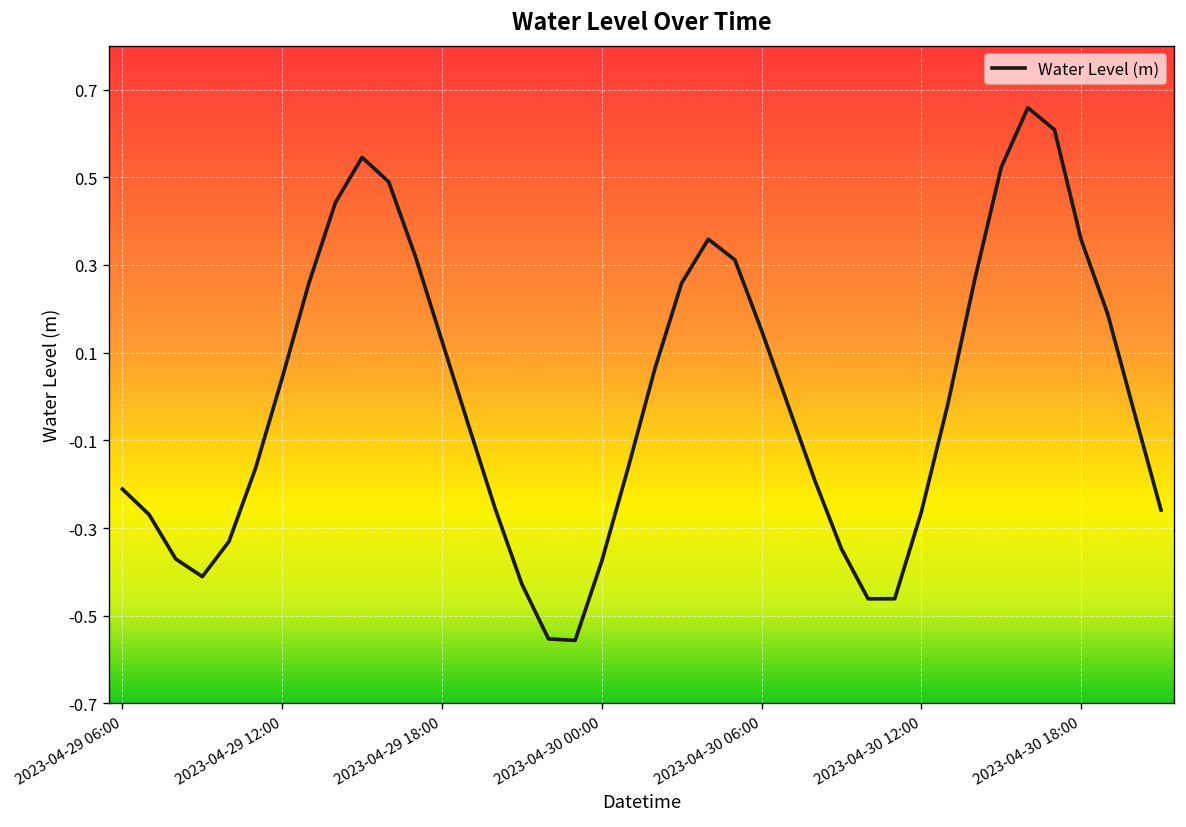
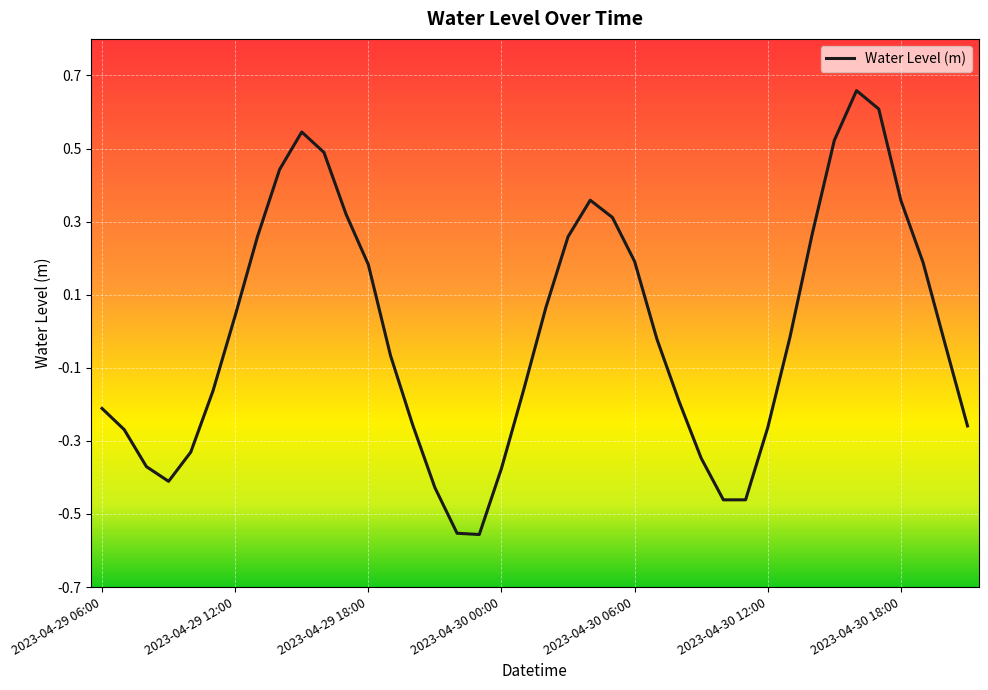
2023-04-29 18:00: 0.13 -> 0.18
2023-04-30 06:00: 0.15 -> 0.19
